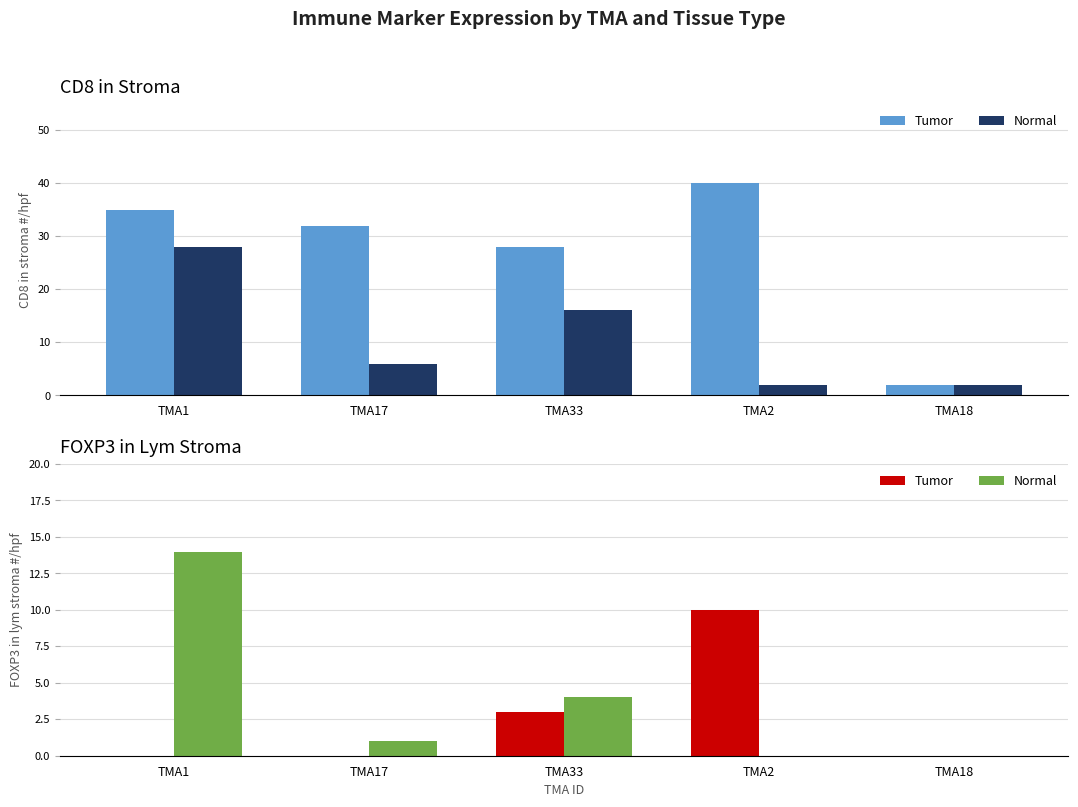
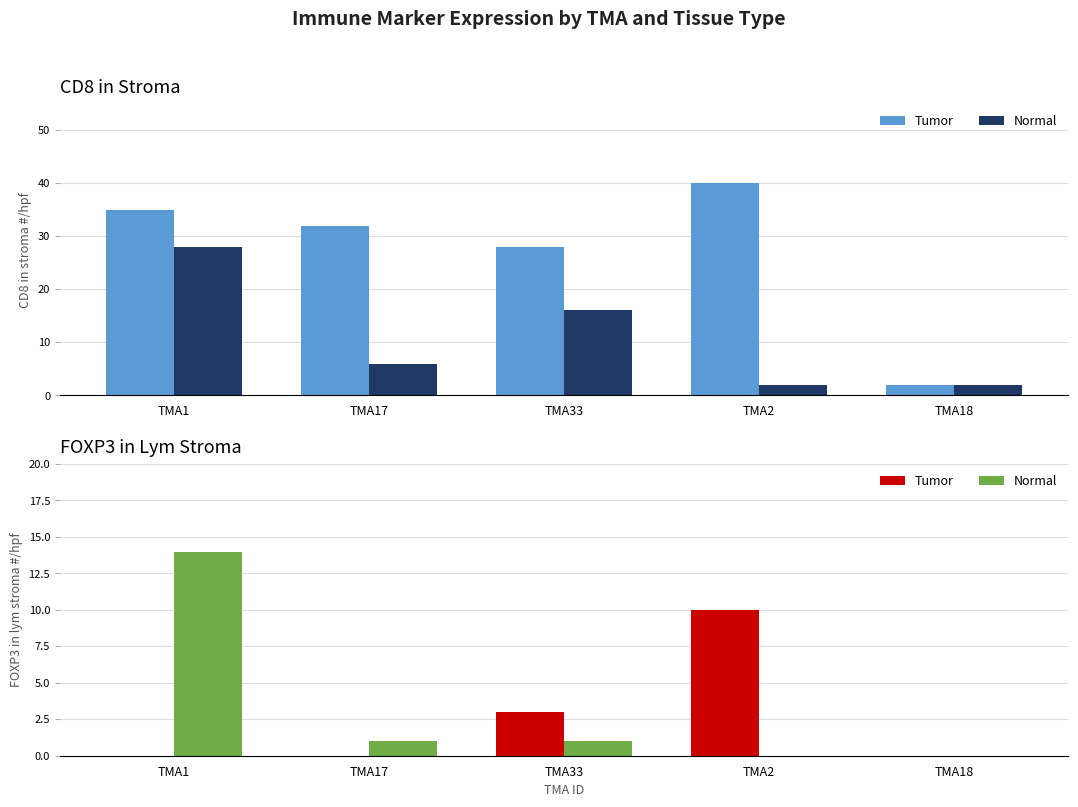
FOXP3 in Lym Stroma, Normal, TMA33: 4 -> 1
